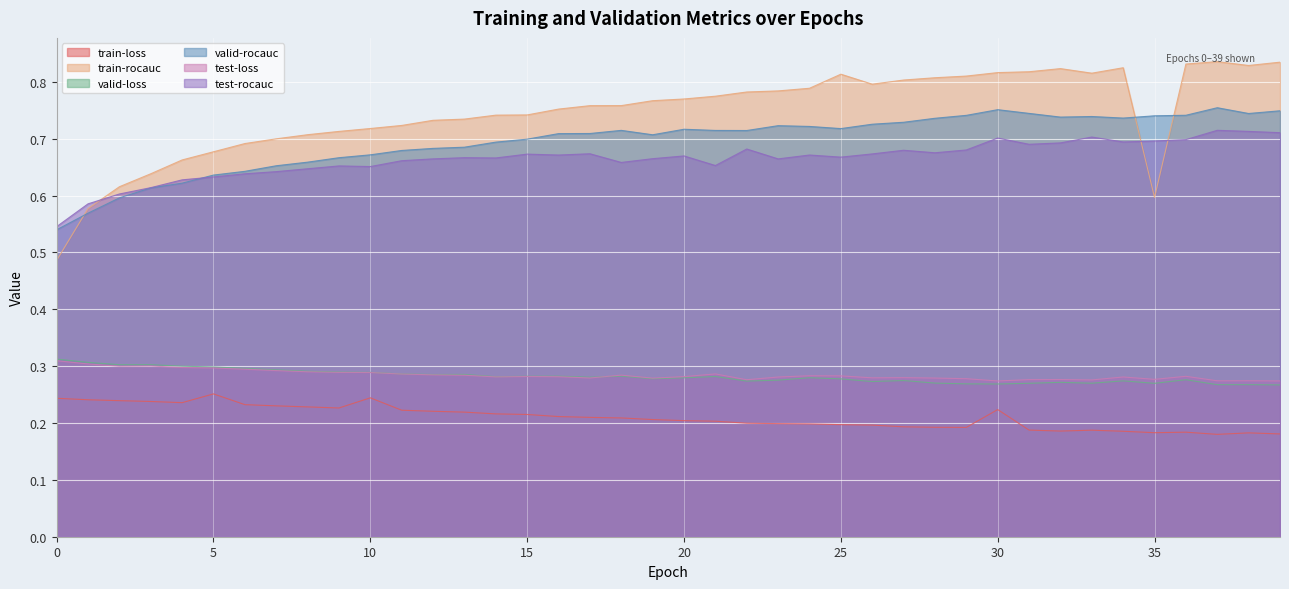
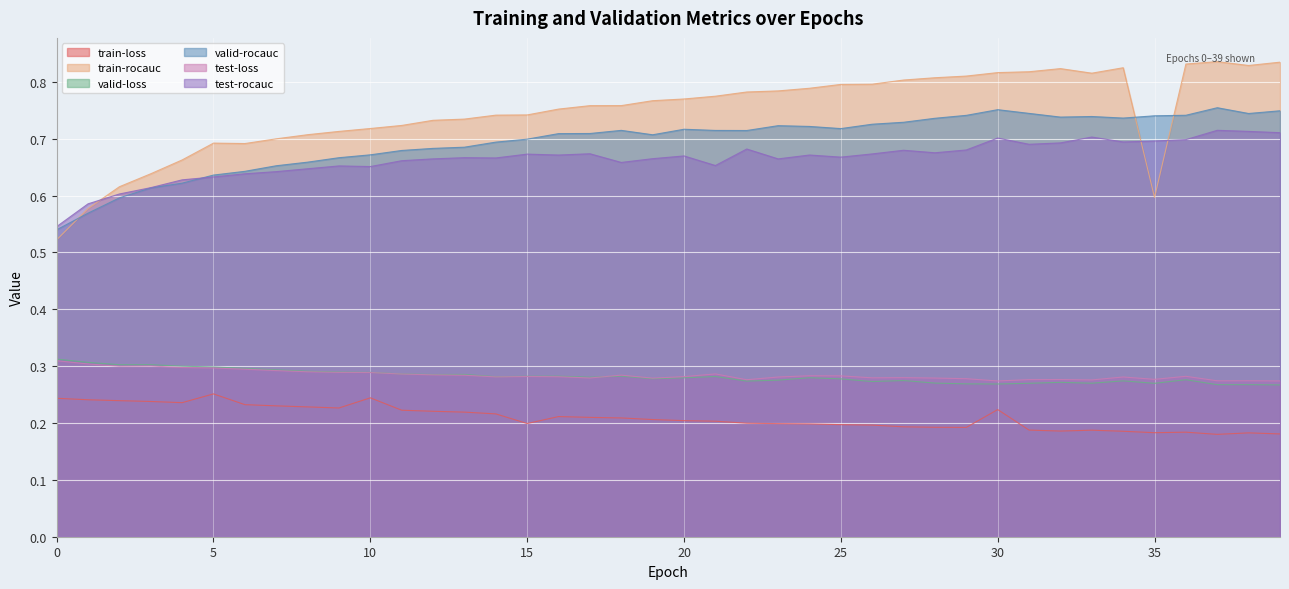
train-rocauc, 0: 0.49 -> 0.52
train-rocauc, 5: 0.68 -> 0.69
train-loss, 15: 0.22 -> 0.20
train-rocauc, 25: 0.81 -> 0.80
